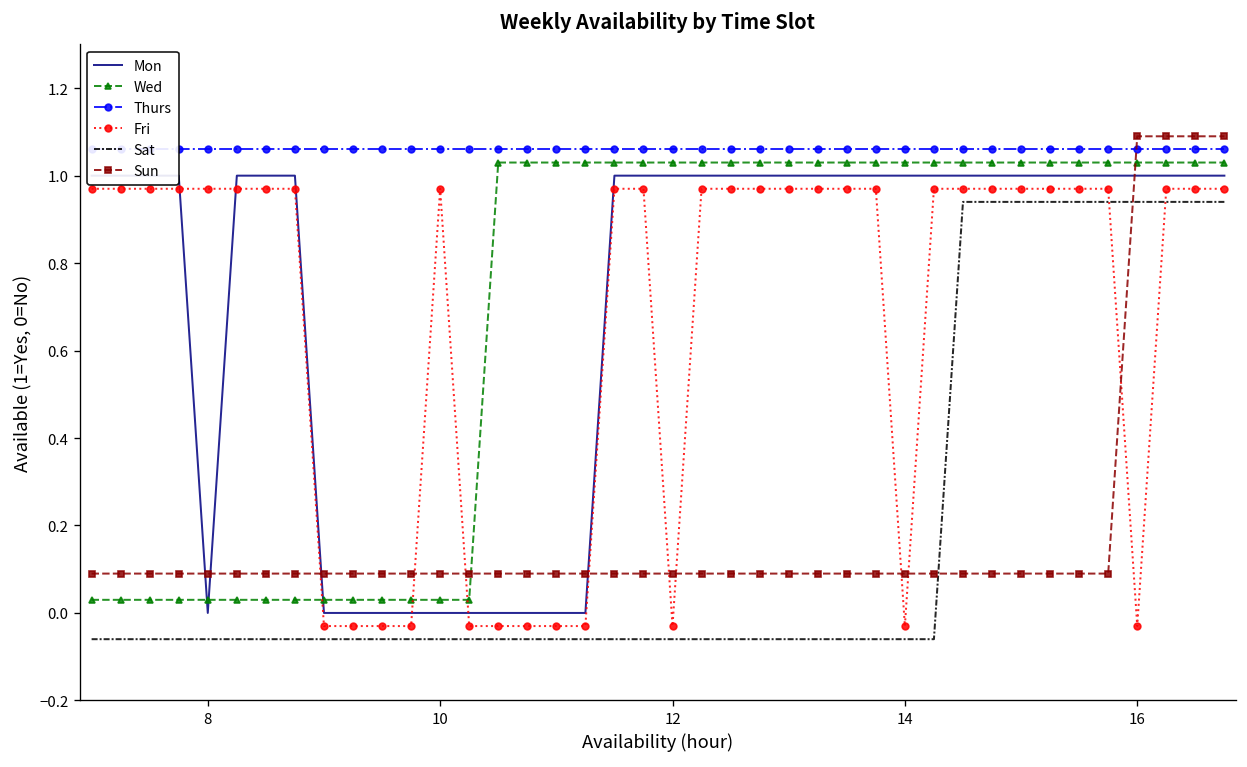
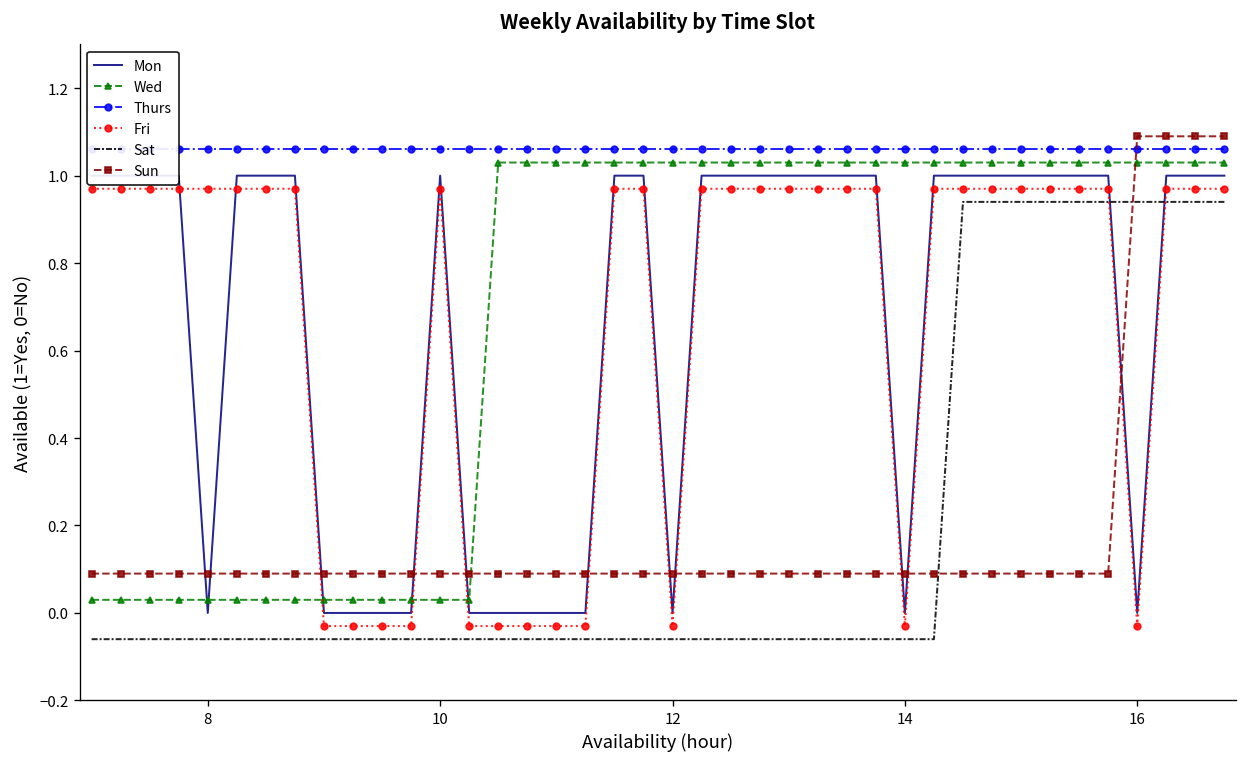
Mon, 10: 0 -> 1
Mon, 12: 1 -> 0
Mon, 14: 1 -> 0
Mon, 16: 1 -> 0
